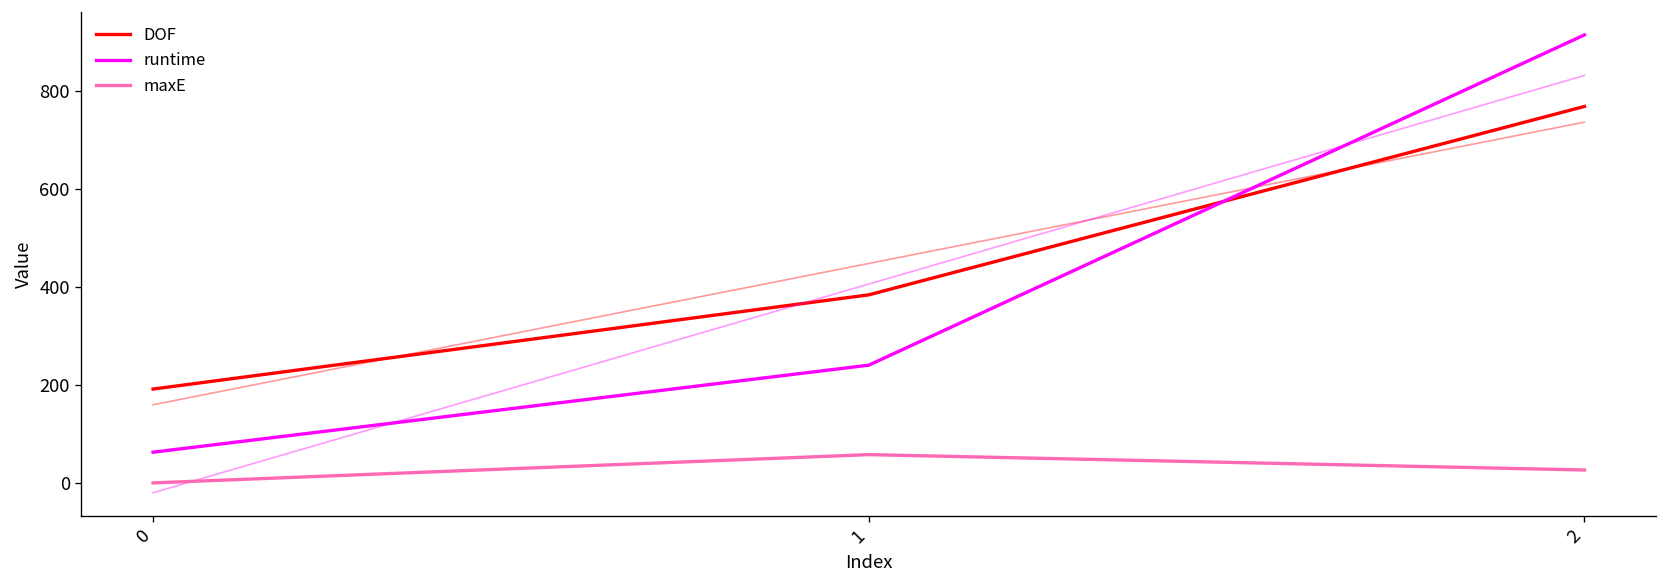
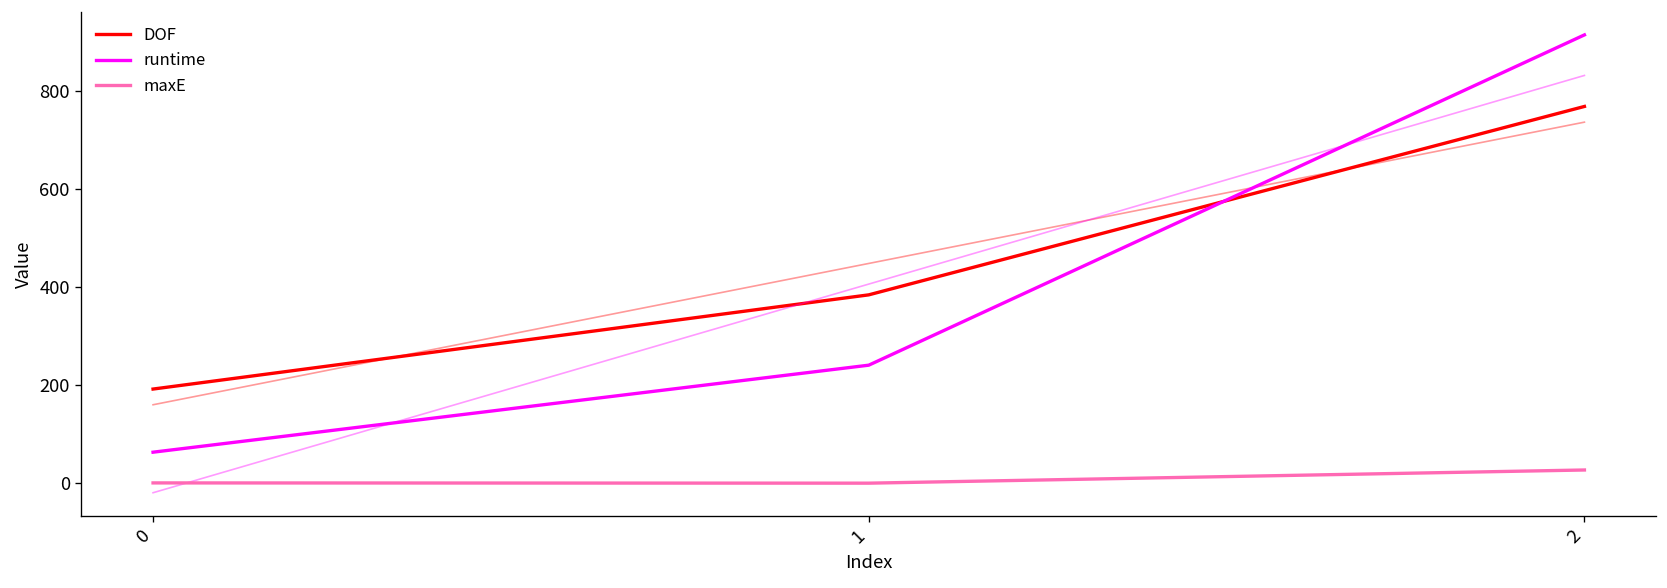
maxE, 1: 60 -> 0
